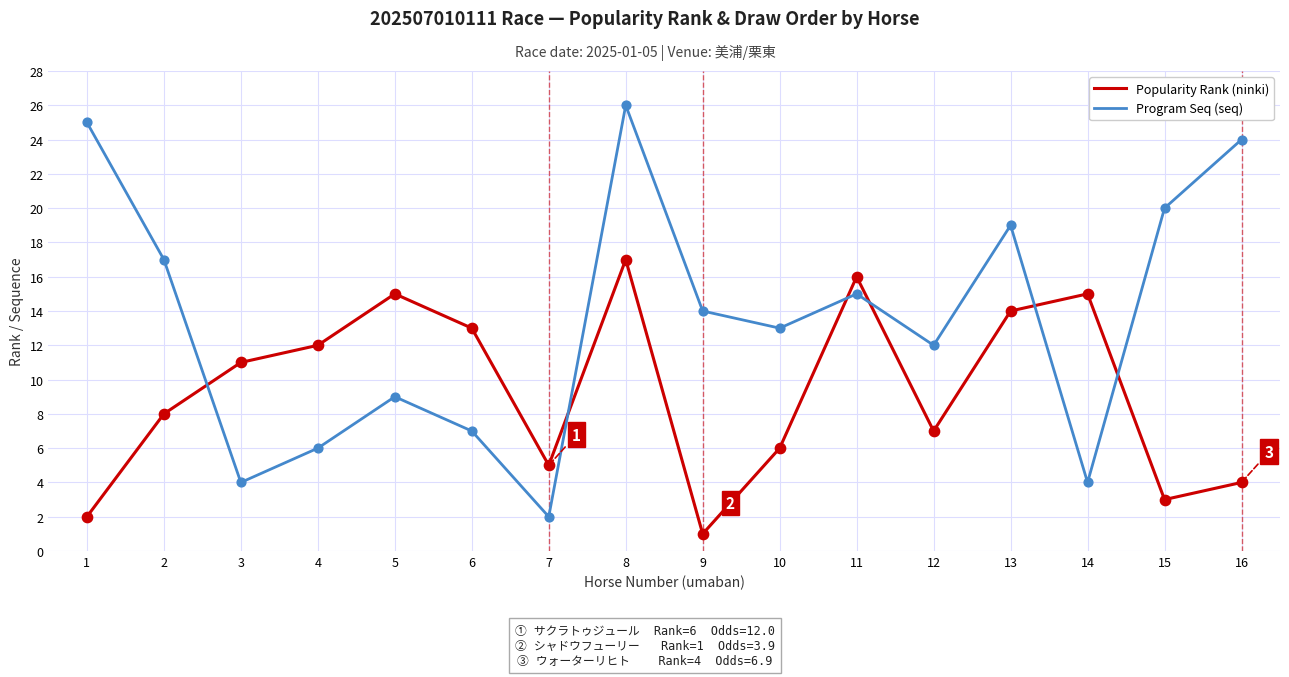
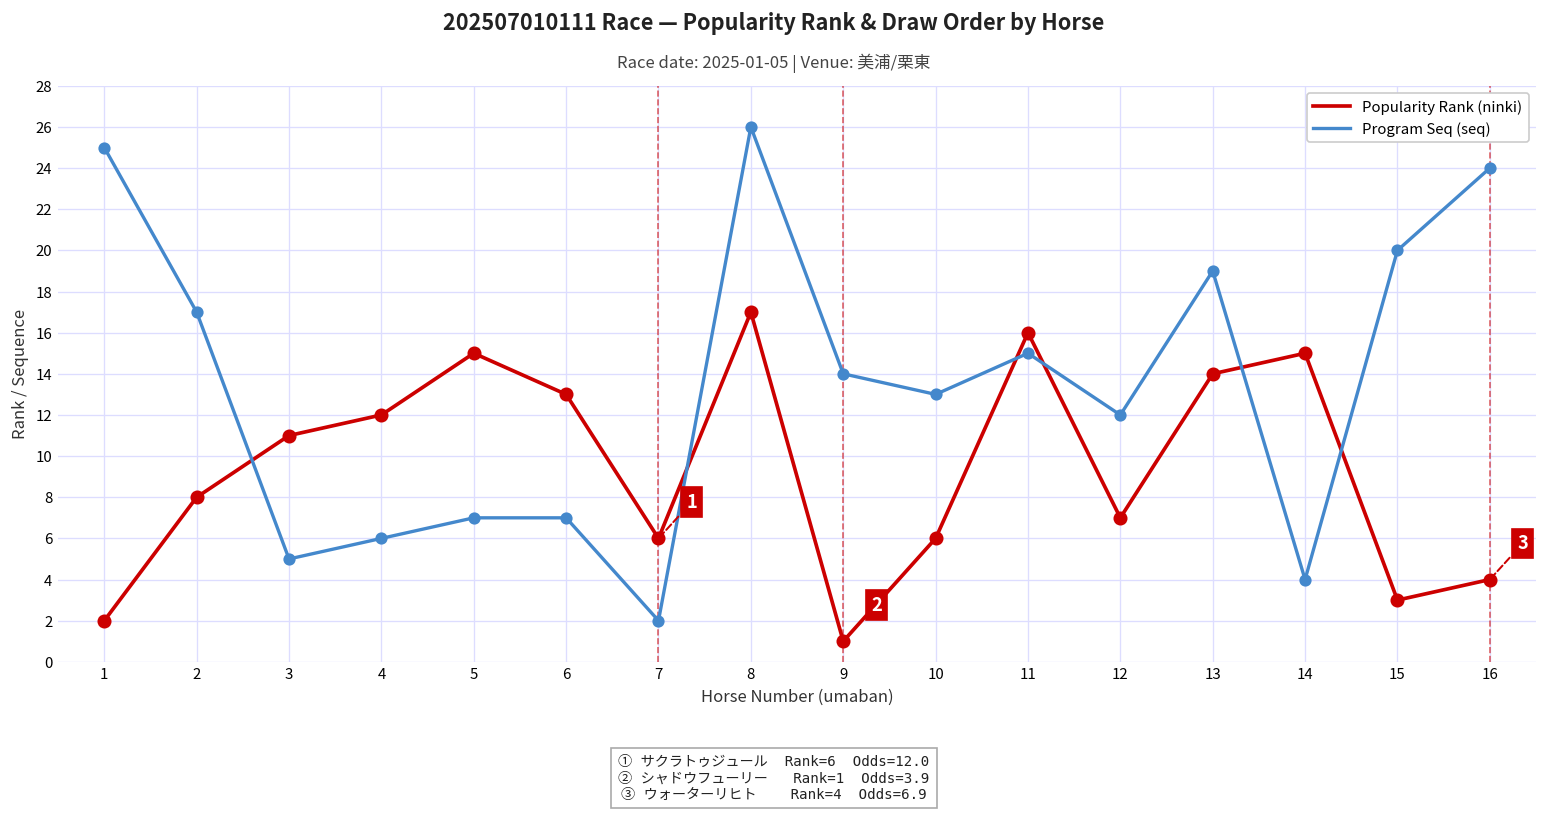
Program Seq (seq), 3: 4 -> 5
Program Seq (seq), 5: 9 -> 7
Popularity Rank (ninki), 7: 5 -> 6
